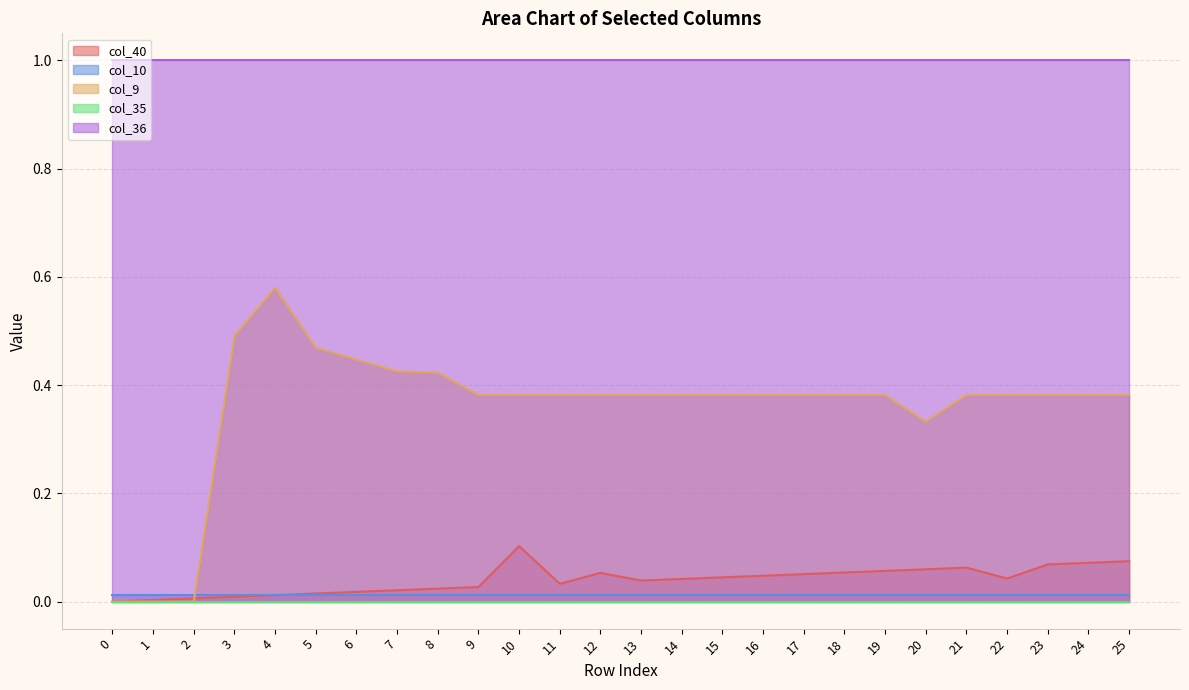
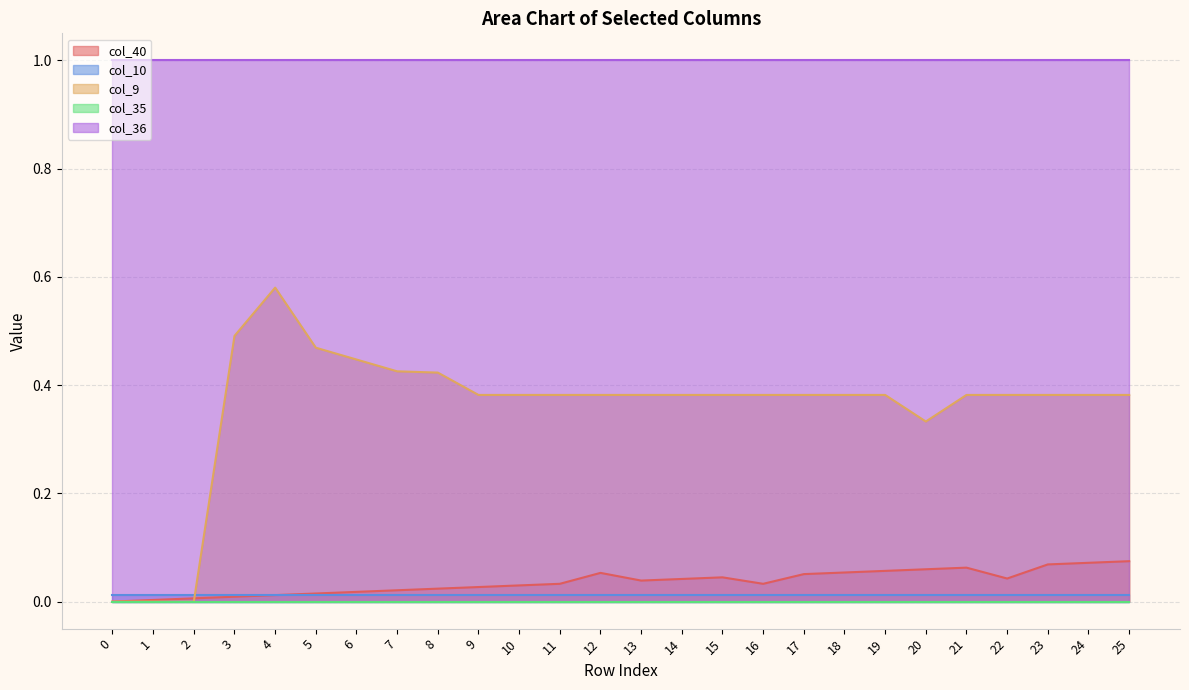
col_40, 10: 0.10 -> 0.03
col_40, 16: 0.05 -> 0.03
